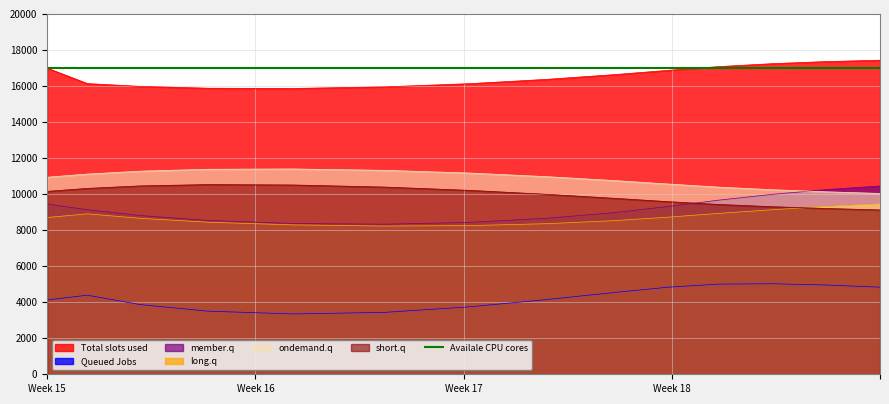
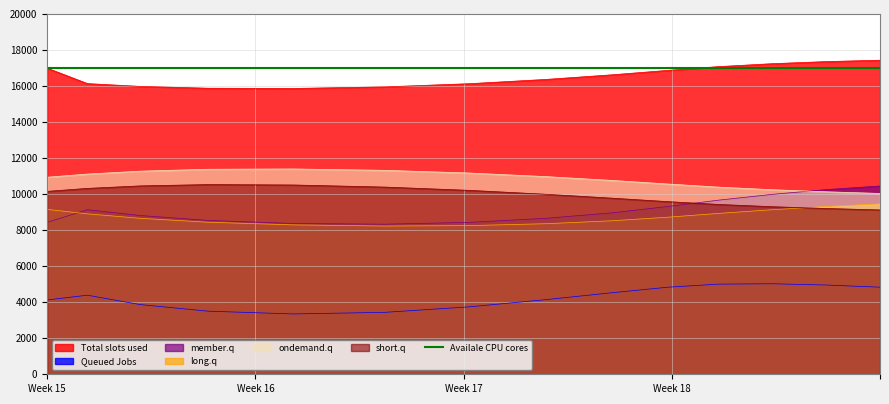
member.q, Week 15: 9400 -> 8400
long.q, Week 15: 8700 -> 9200
